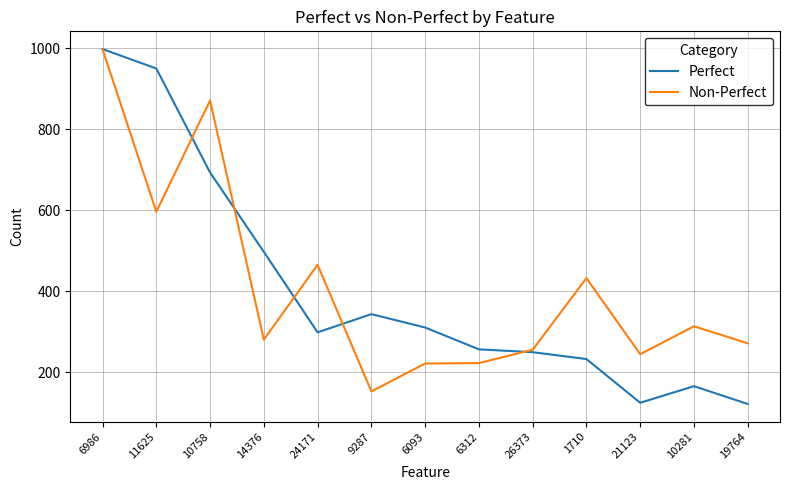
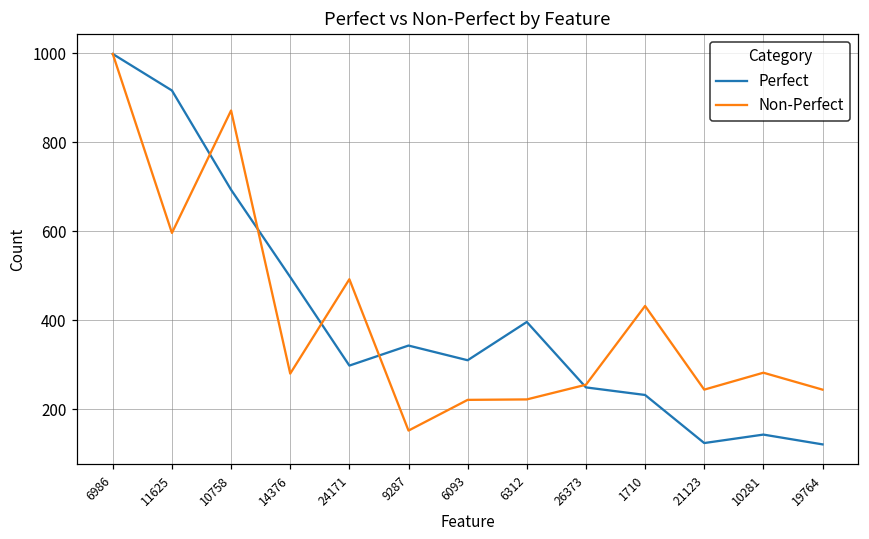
Perfect, 11625: 950 -> 920
Non-Perfect, 24171: 470 -> 490
Perfect, 6312: 260 -> 400
Perfect, 10281: 170 -> 140
Non-Perfect, 10281: 310 -> 280
Non-Perfect, 19764: 270 -> 240
